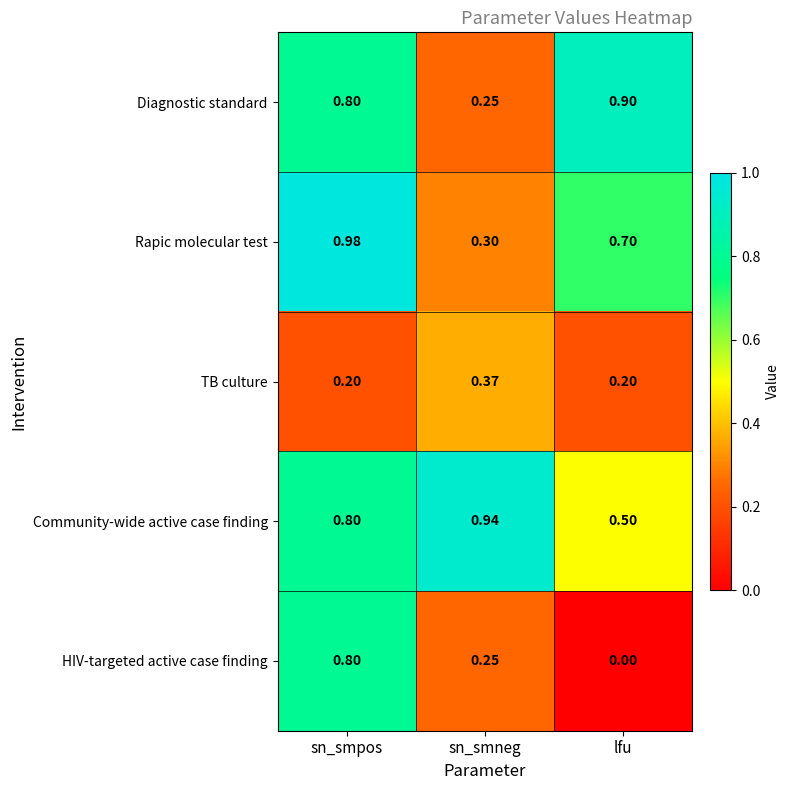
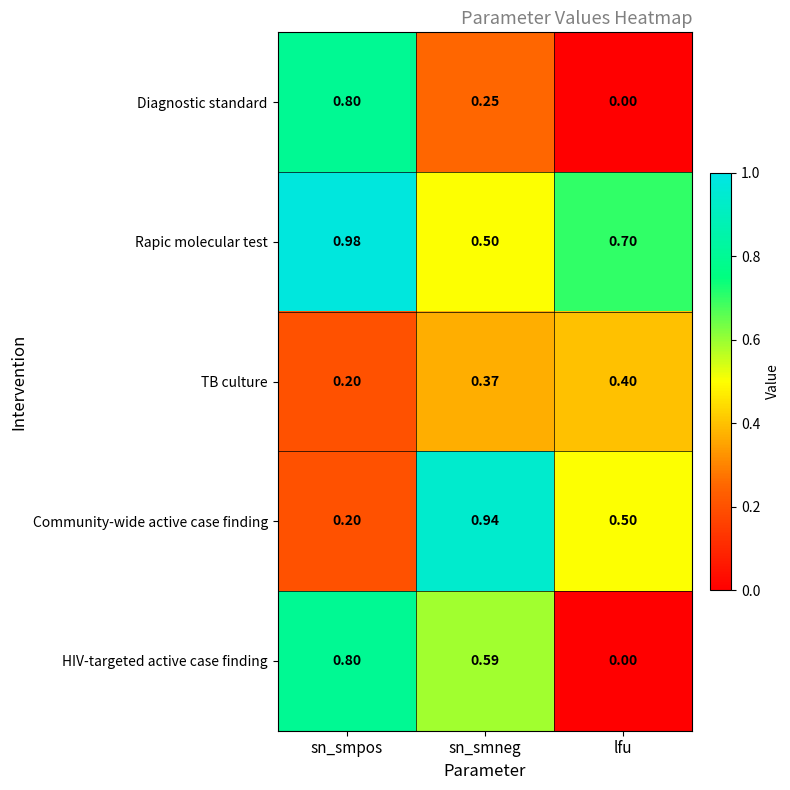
Diagnostic standard, lfu: 0.90 -> 0.00
Rapic molecular test, sn_smneg: 0.30 -> 0.50
TB culture, lfu: 0.20 -> 0.40
Community-wide active case finding, sn_smpos: 0.80 -> 0.20
HIV-targeted active case finding, sn_smneg: 0.25 -> 0.59
